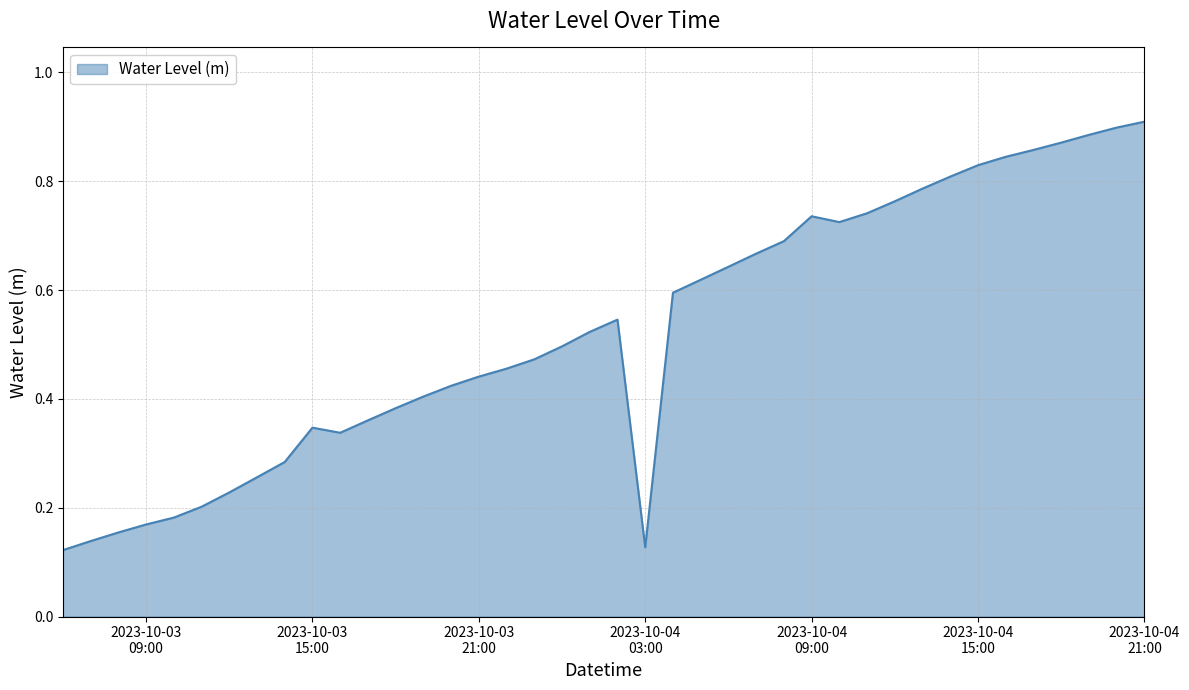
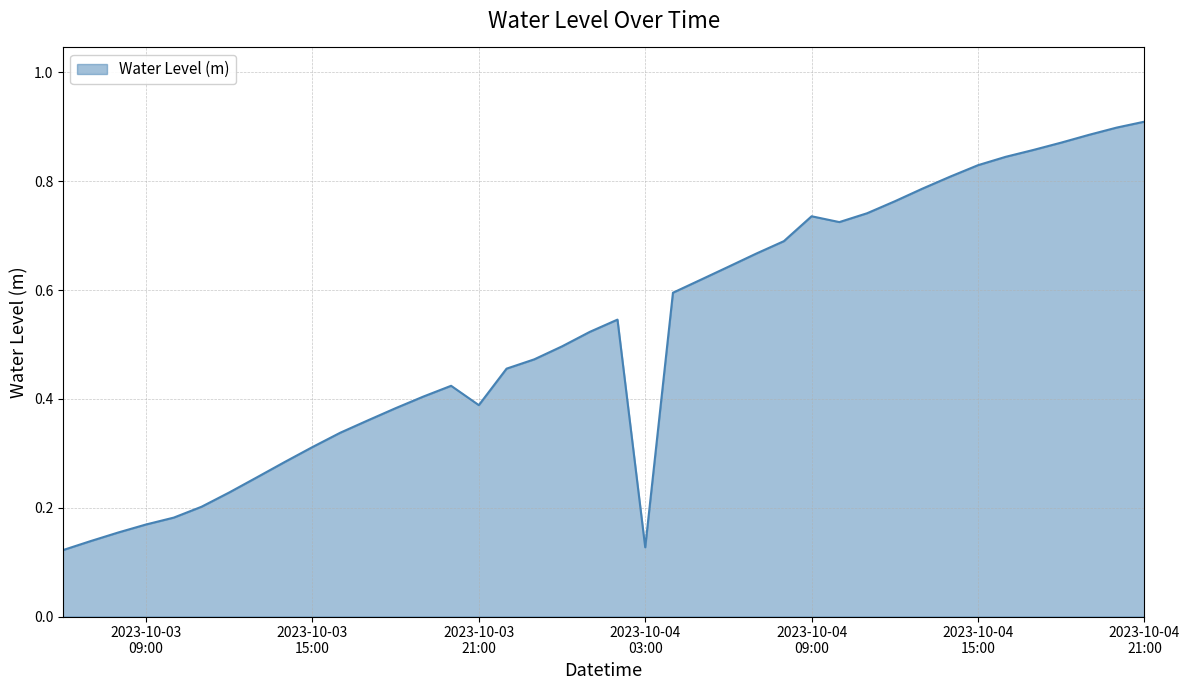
2023-10-03 15:00: 0.35 -> 0.31
2023-10-03 21:00: 0.44 -> 0.39
